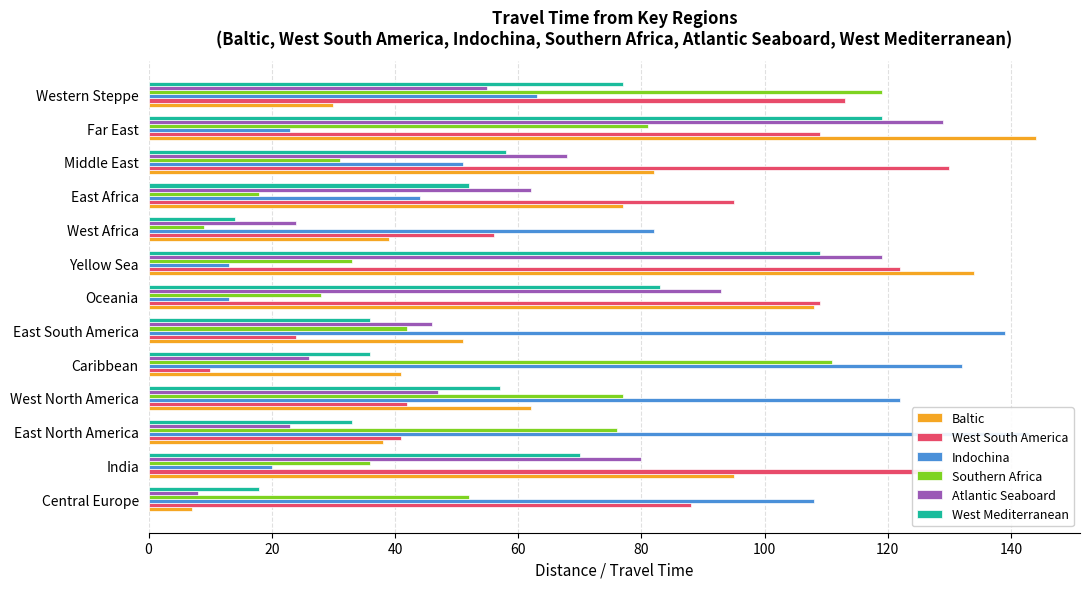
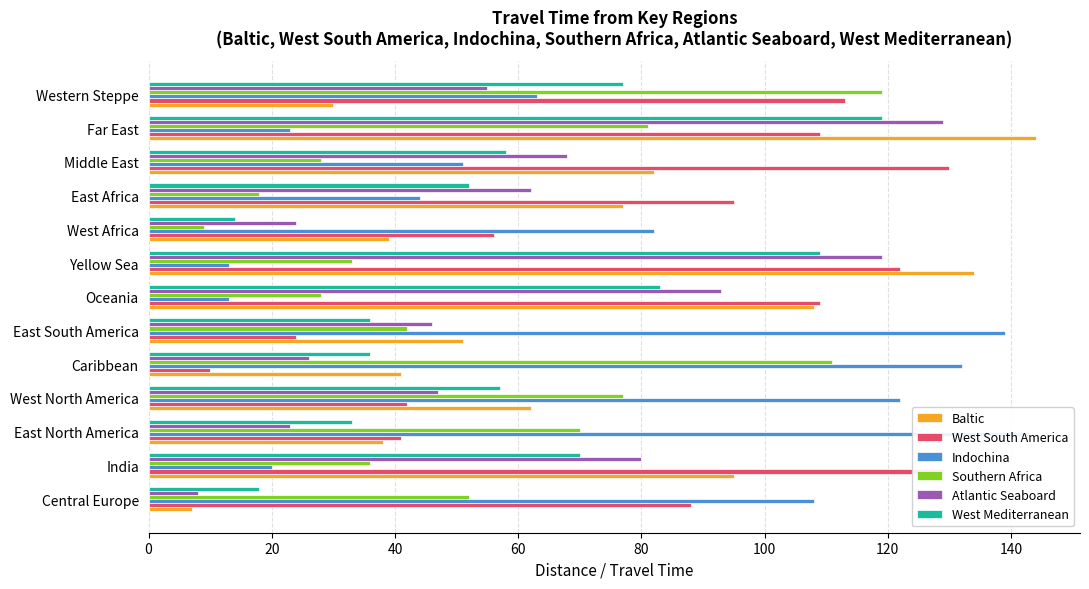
Southern Africa, Middle East: 31 -> 28
Southern Africa, East North America: 76 -> 70
